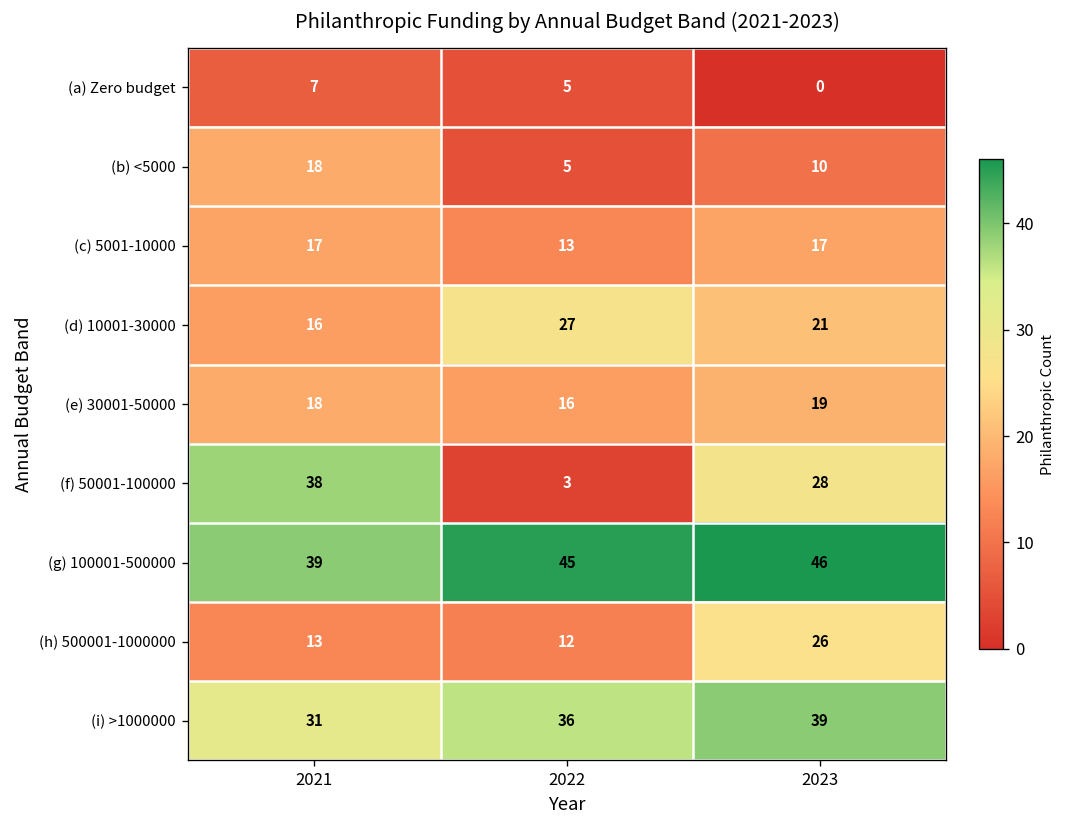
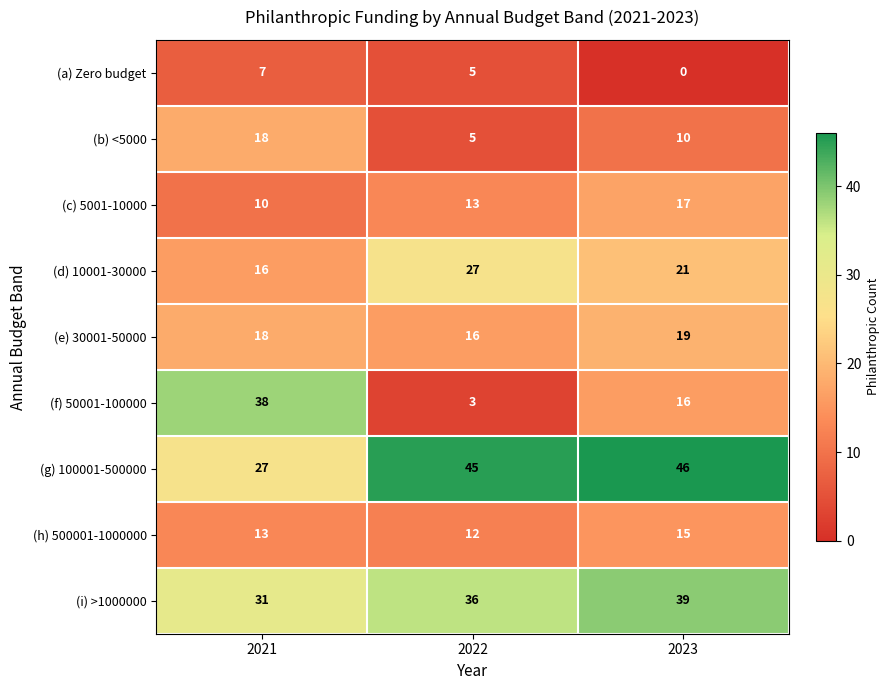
(c) 5001-10000, 2021: 17 -> 10
(f) 50001-100000, 2023: 28 -> 16
(g) 100001-500000, 2021: 39 -> 27
(h) 500001-1000000, 2023: 26 -> 15
